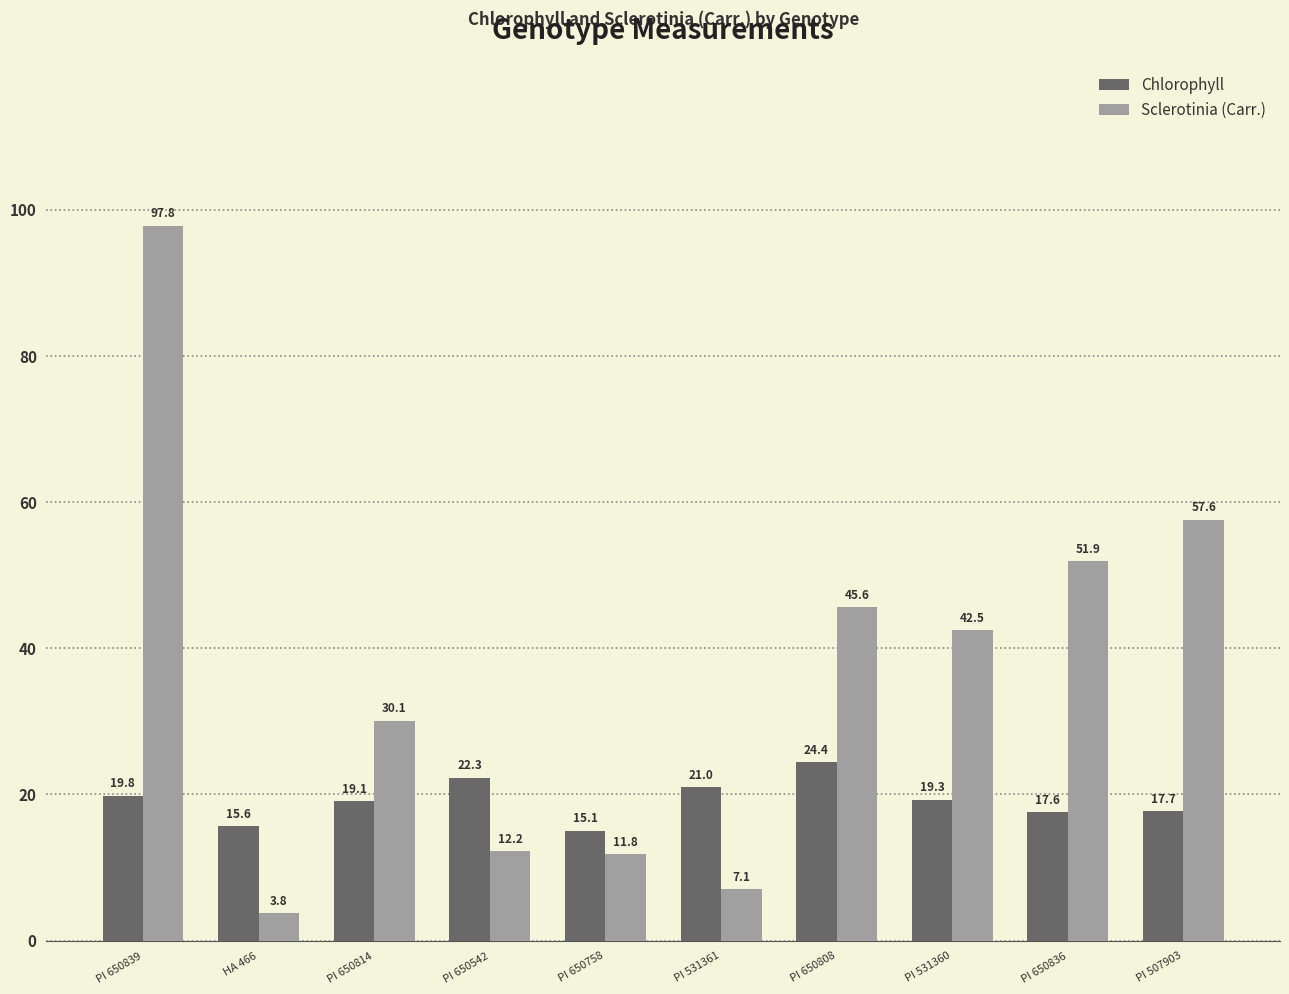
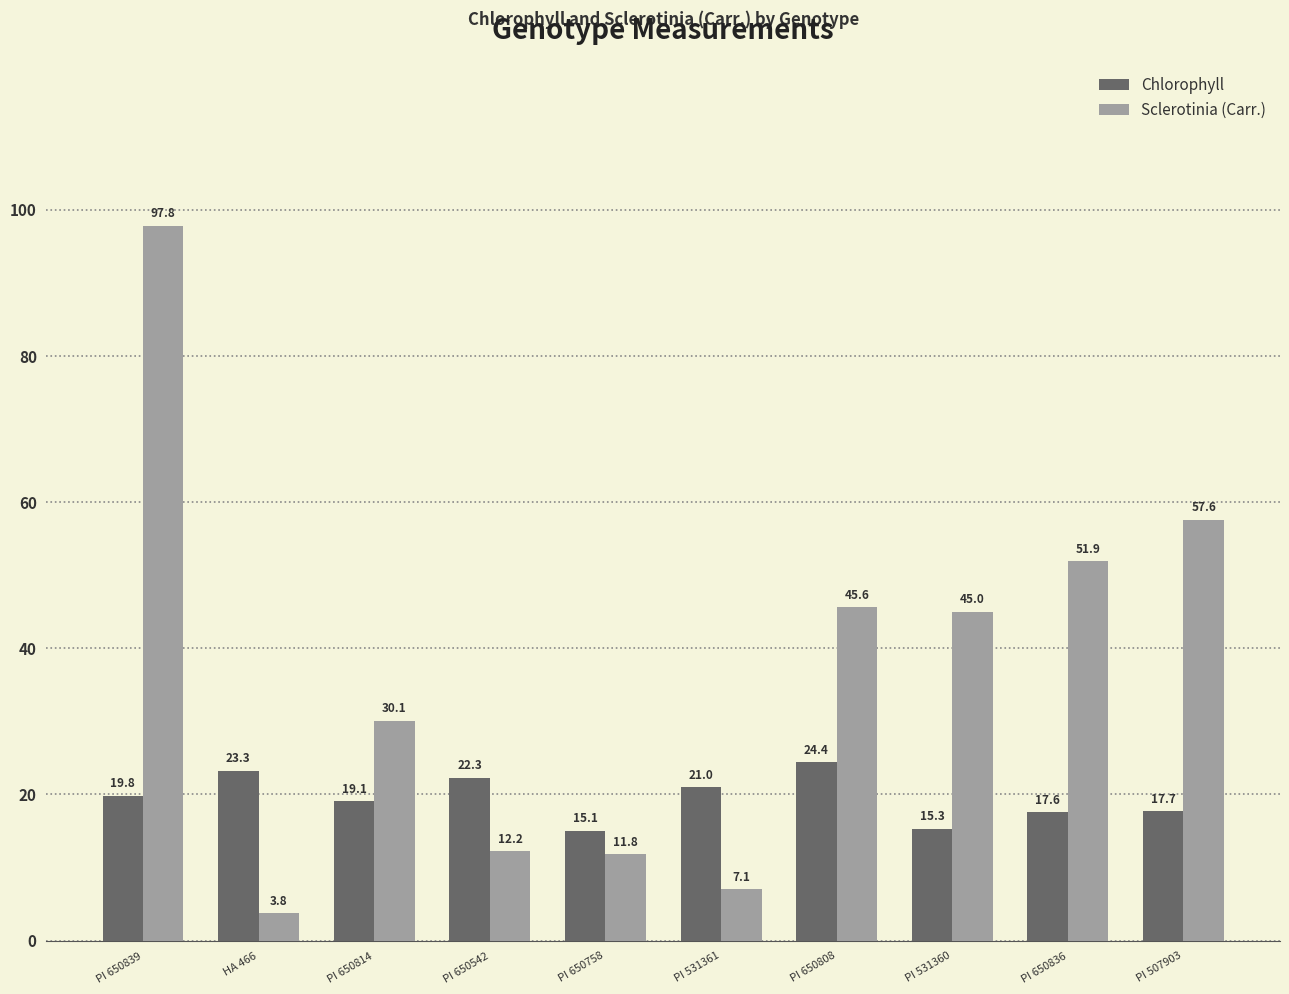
Chlorophyll, HA 466: 15.6 -> 23.3
Chlorophyll, PI 531360: 19.3 -> 15.3
Sclerotinia (Carr.), PI 531360: 42.5 -> 45.0
